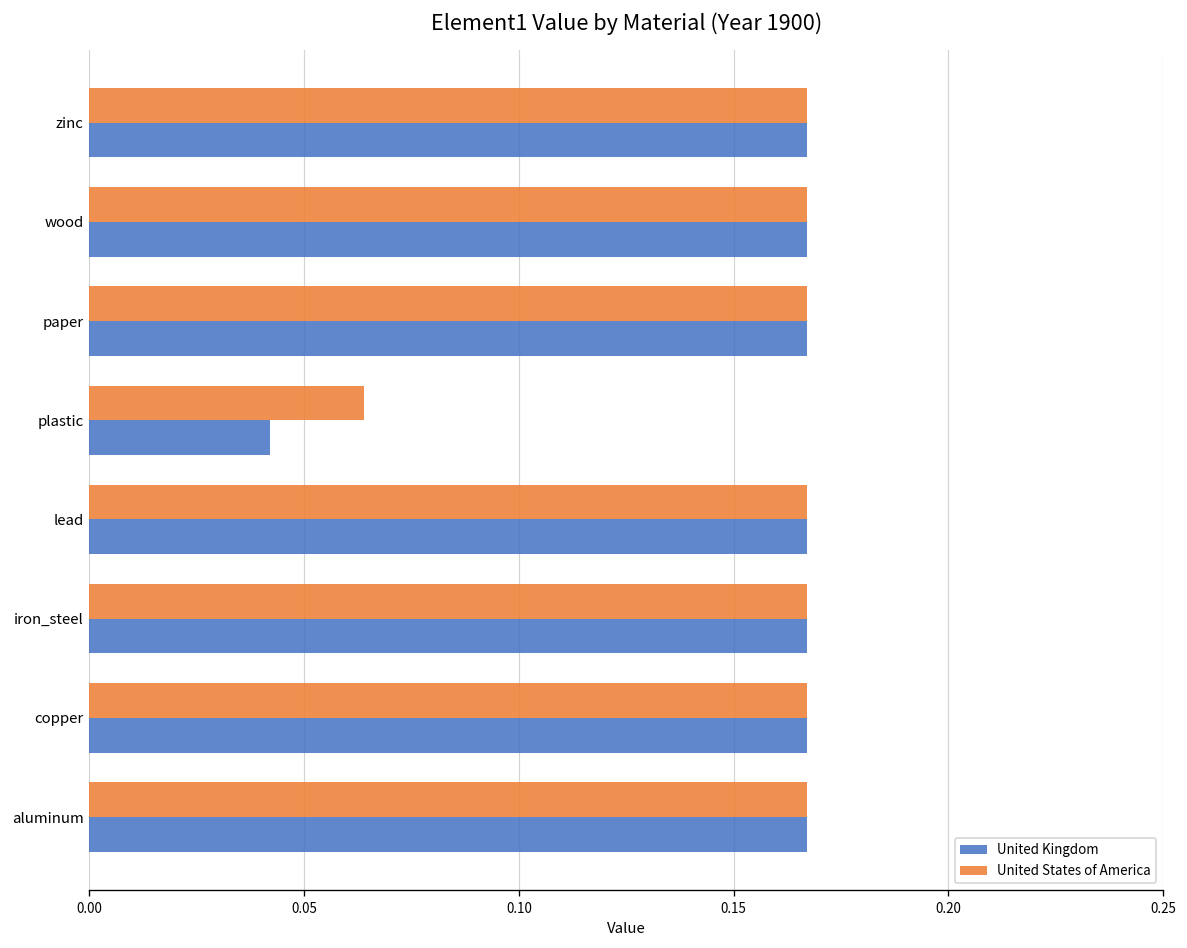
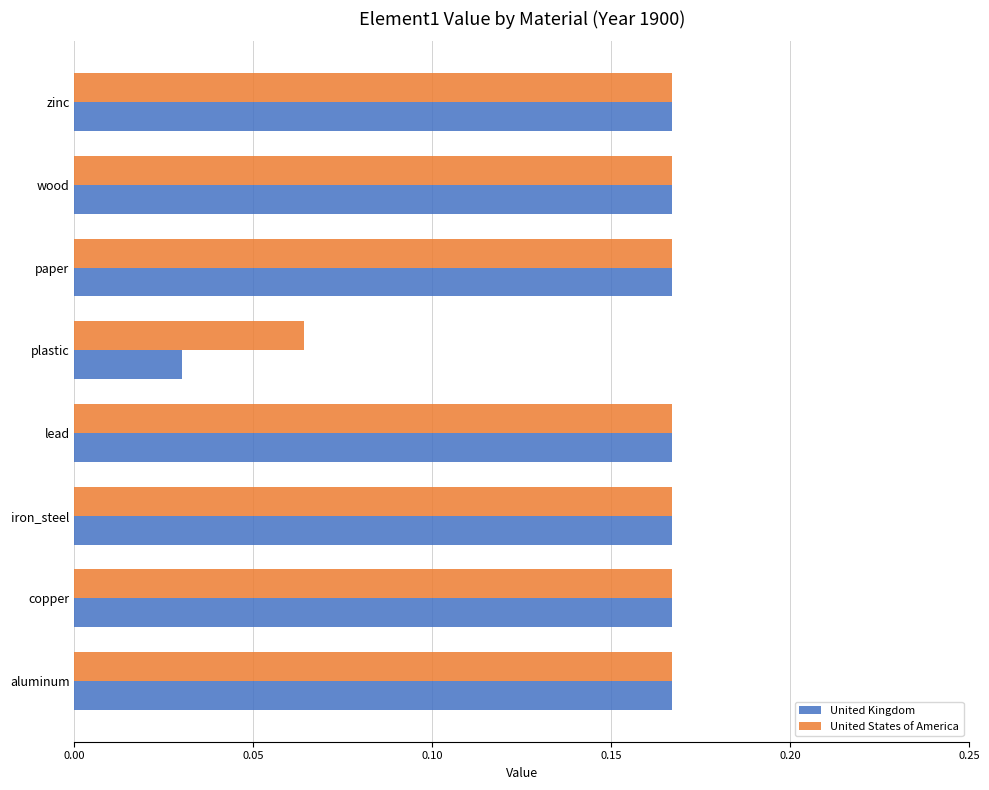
United Kingdom, plastic: 0.042 -> 0.030
